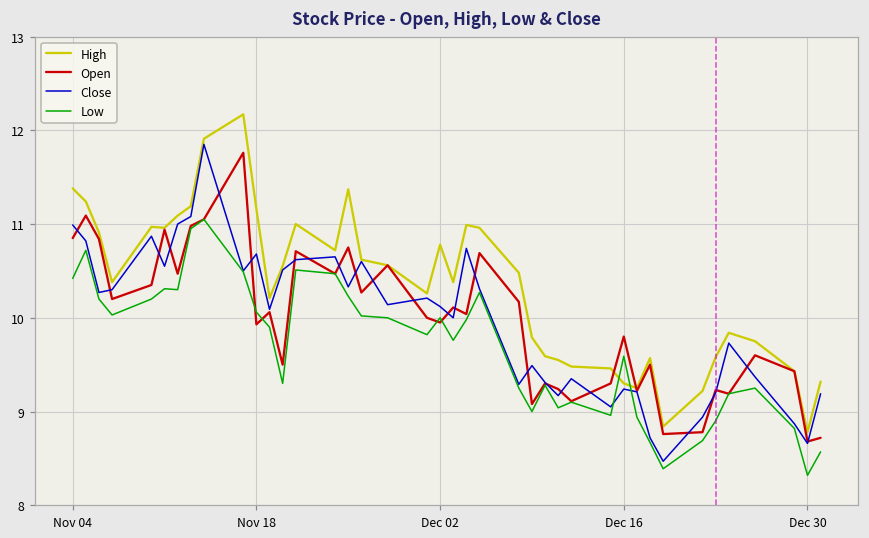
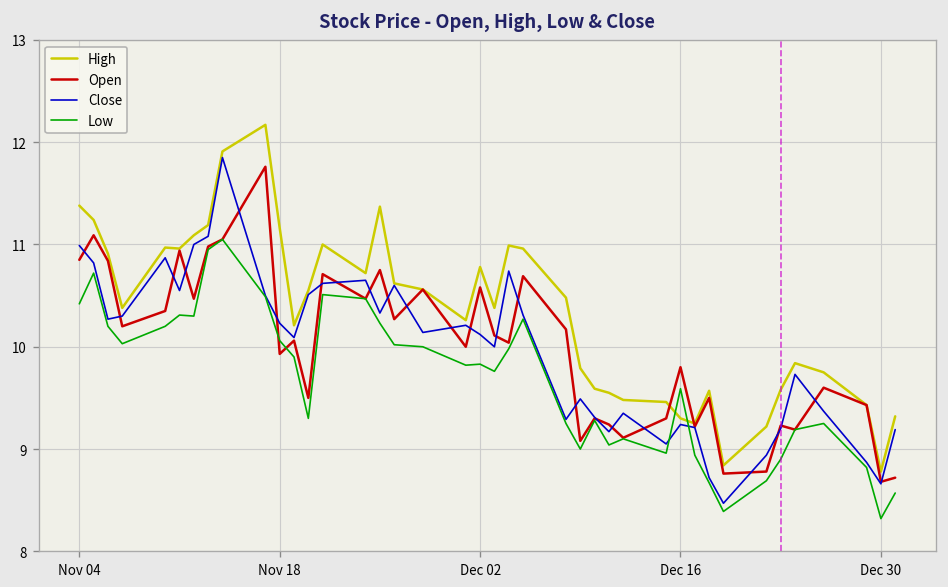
Close, Nov 18: 10.7 -> 10.2
Open, Dec 02: 10.0 -> 10.6
Low, Dec 02: 10.0 -> 9.8
